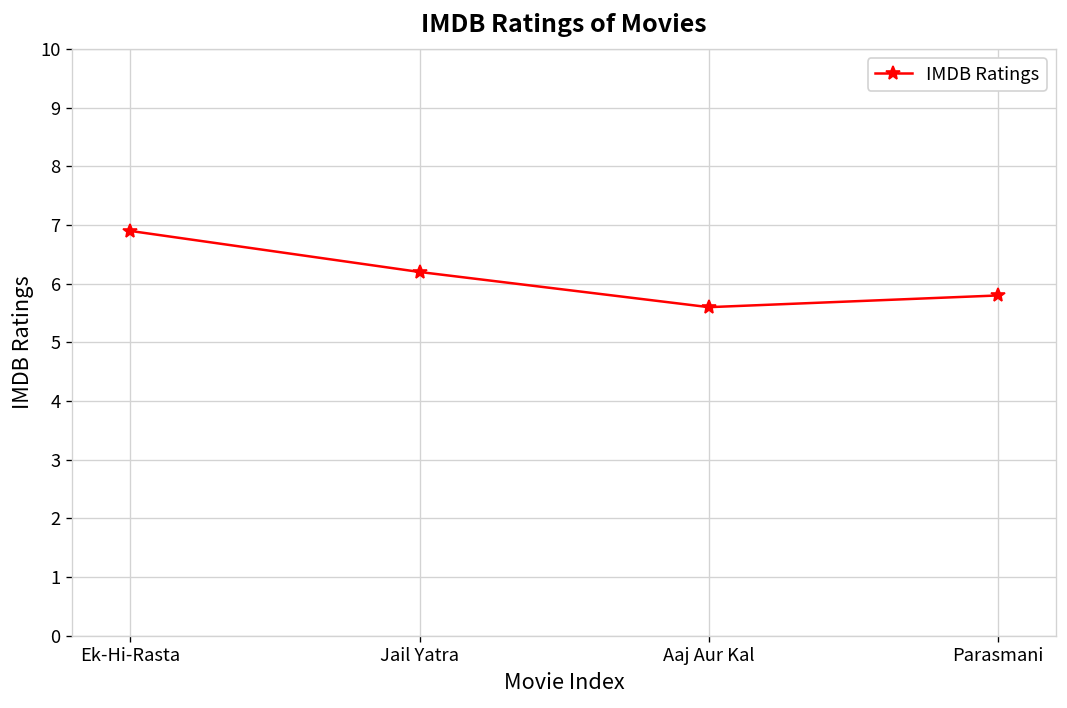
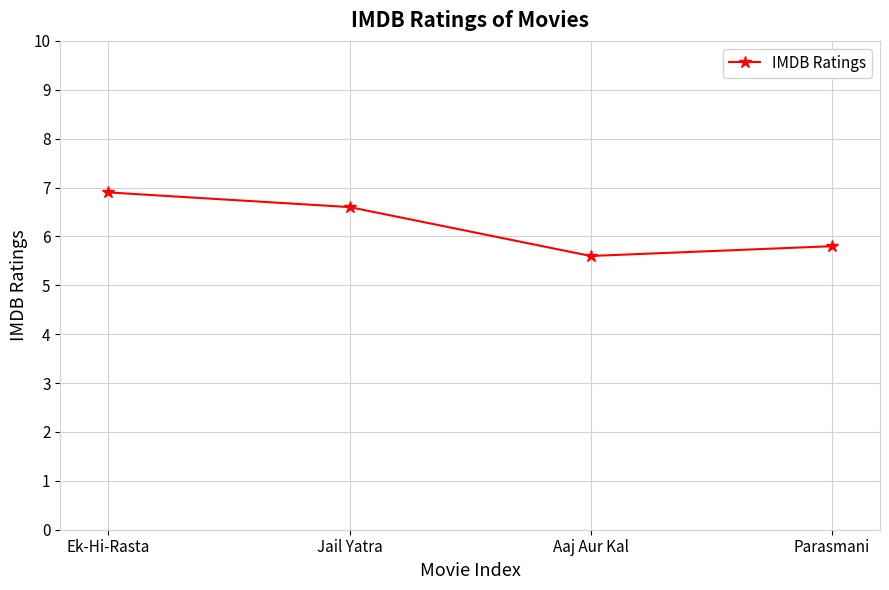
Jail Yatra: 6.2 -> 6.6
